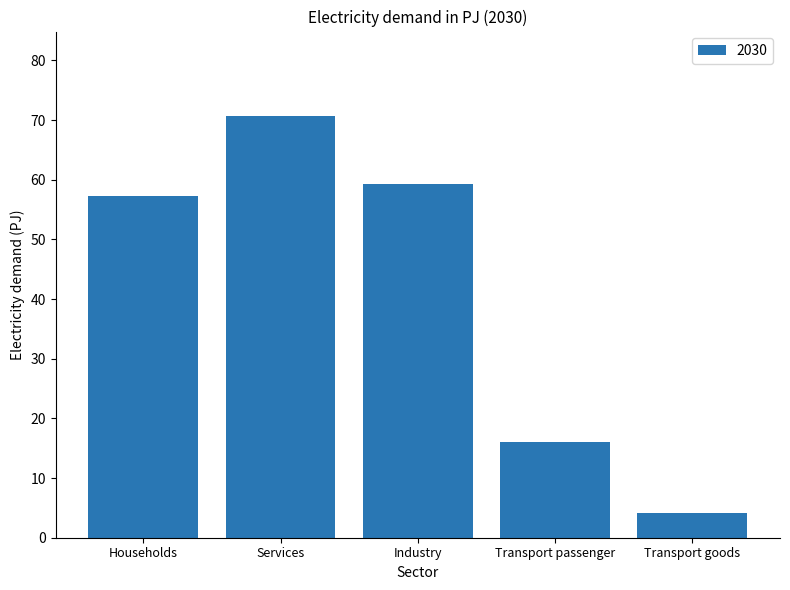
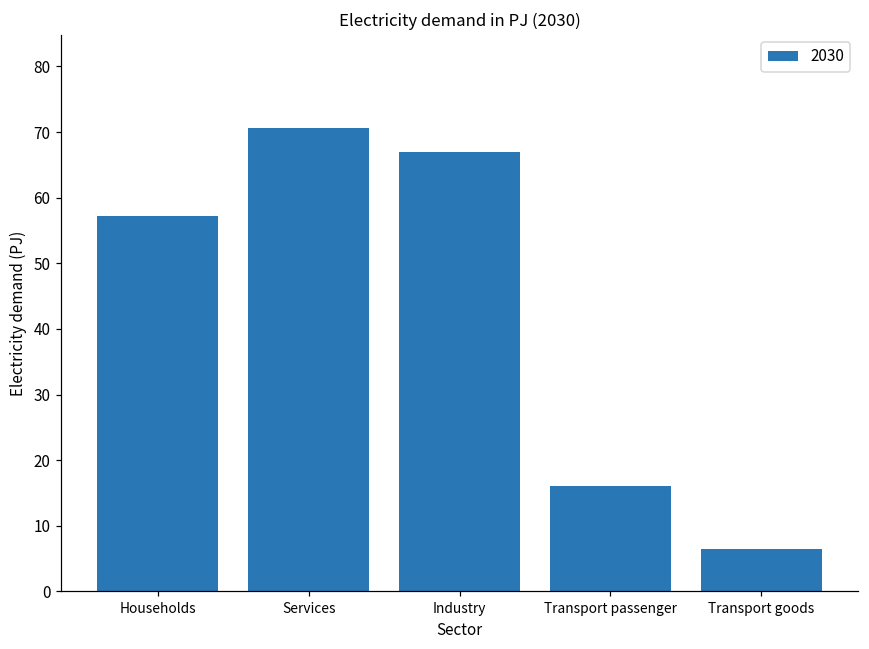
Industry: 59 -> 67
Transport goods: 4 -> 7
